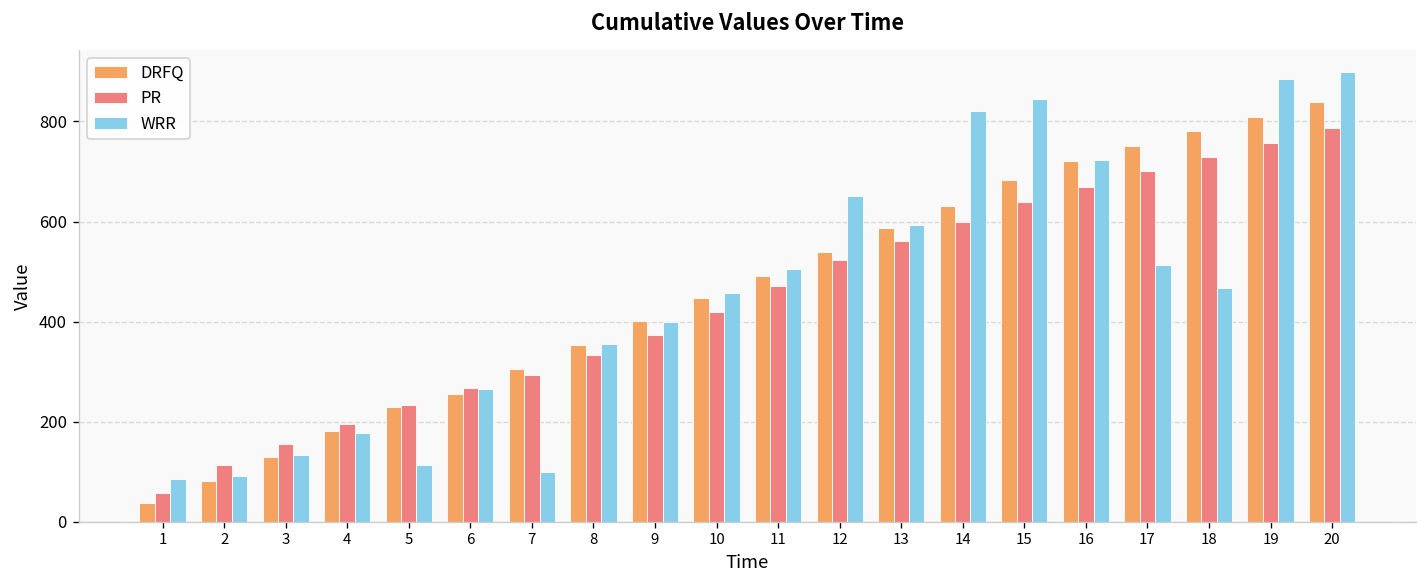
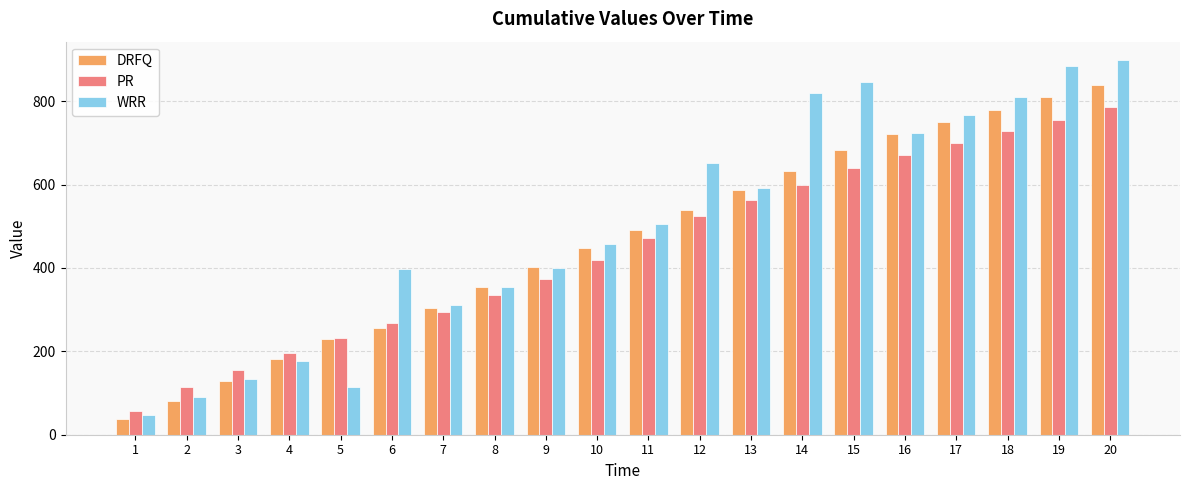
WRR, 1: 90 -> 50
WRR, 6: 270 -> 400
WRR, 7: 100 -> 310
WRR, 17: 510 -> 770
WRR, 18: 470 -> 810
